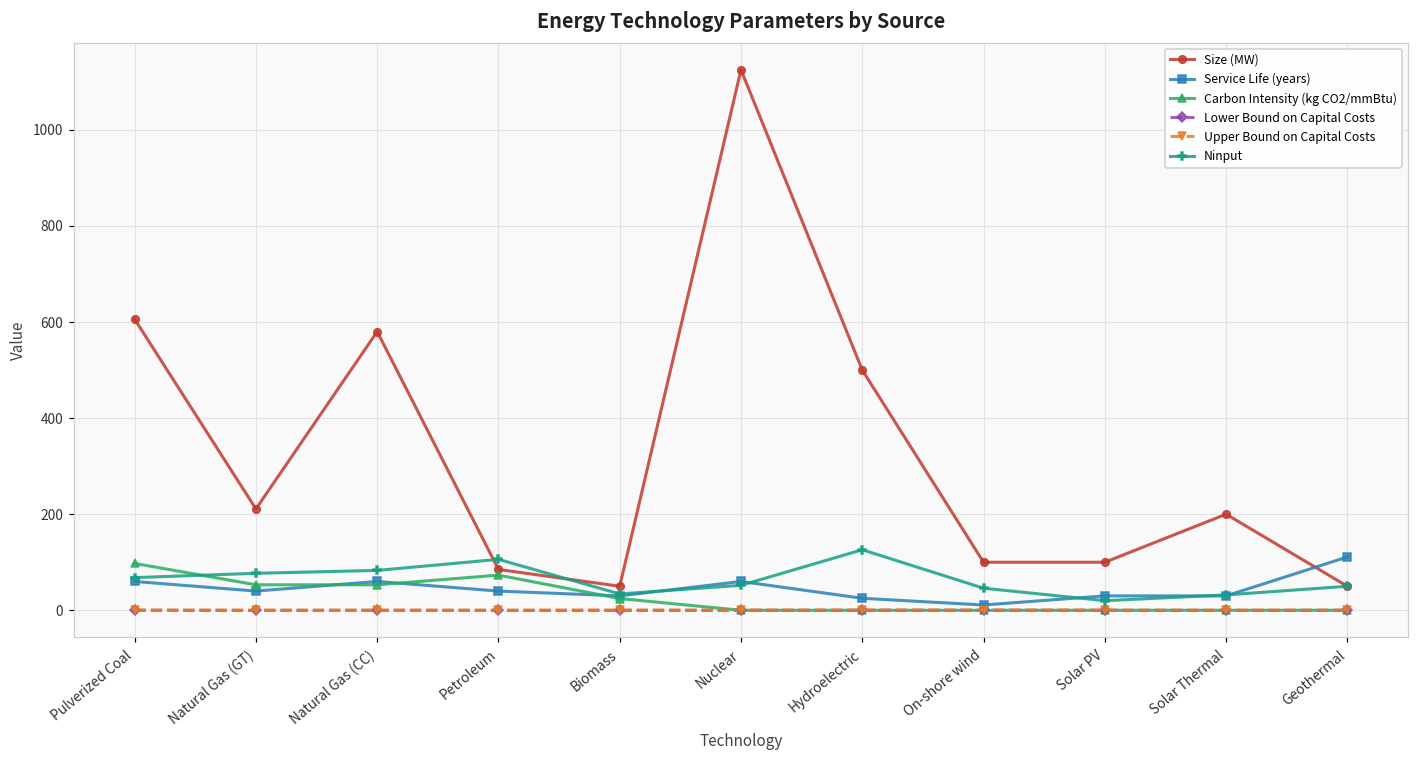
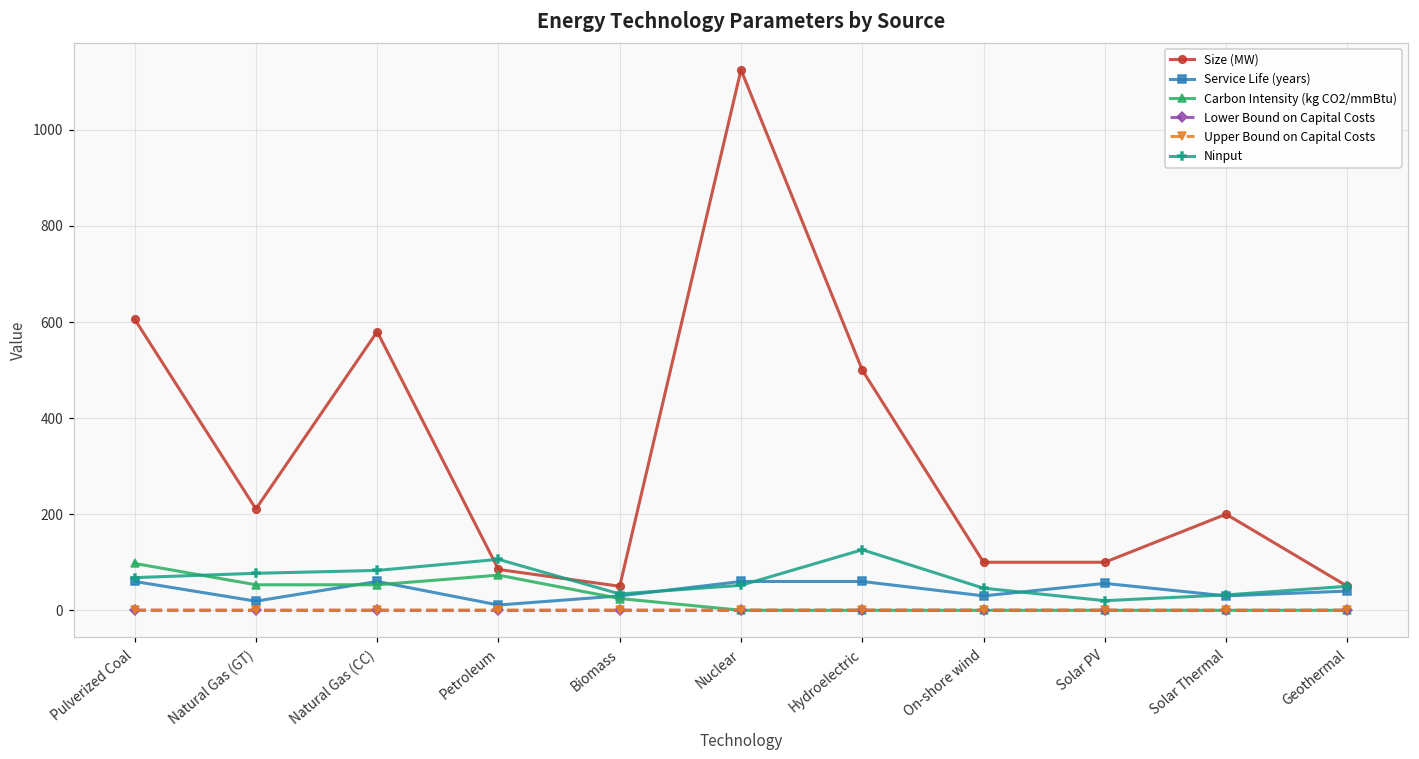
Service Life (years), Natural Gas (GT): 40 -> 20
Service Life (years), Petroleum: 40 -> 10
Service Life (years), Hydroelectric: 30 -> 60
Service Life (years), On-shore wind: 10 -> 30
Service Life (years), Solar PV: 30 -> 60
Service Life (years), Geothermal: 110 -> 40
